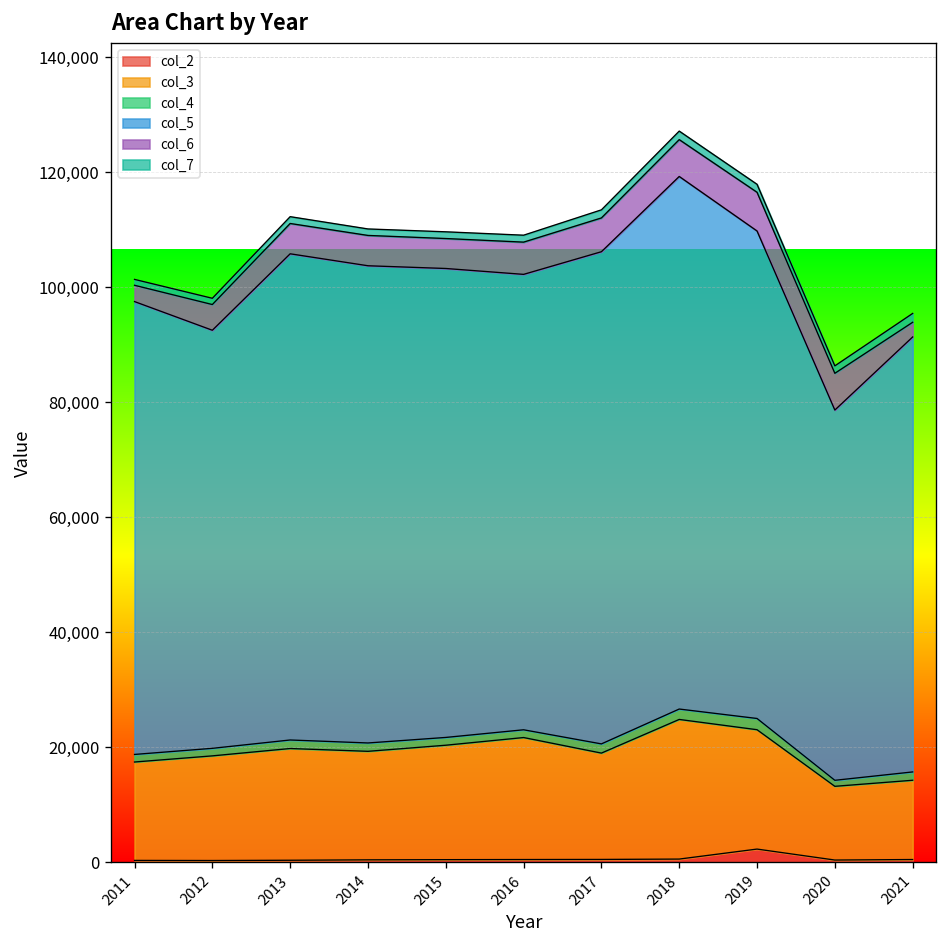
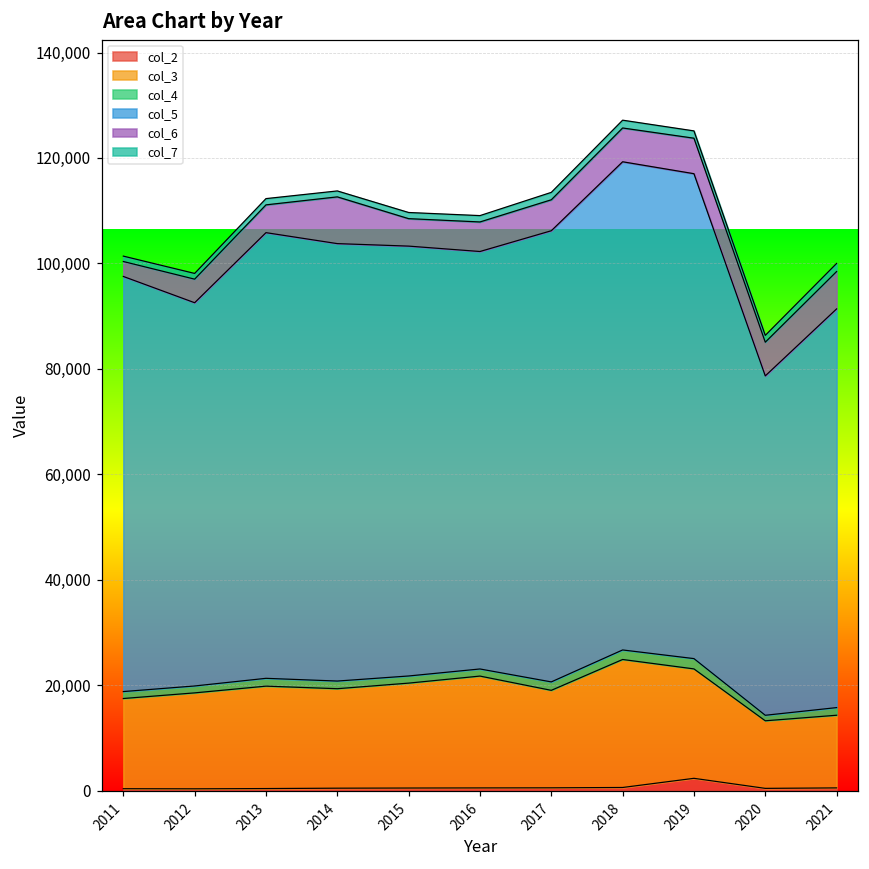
col_6, 2014: 5,000 -> 9,000
col_5, 2019: 85,000 -> 92,000
col_6, 2021: 3,000 -> 7,000
